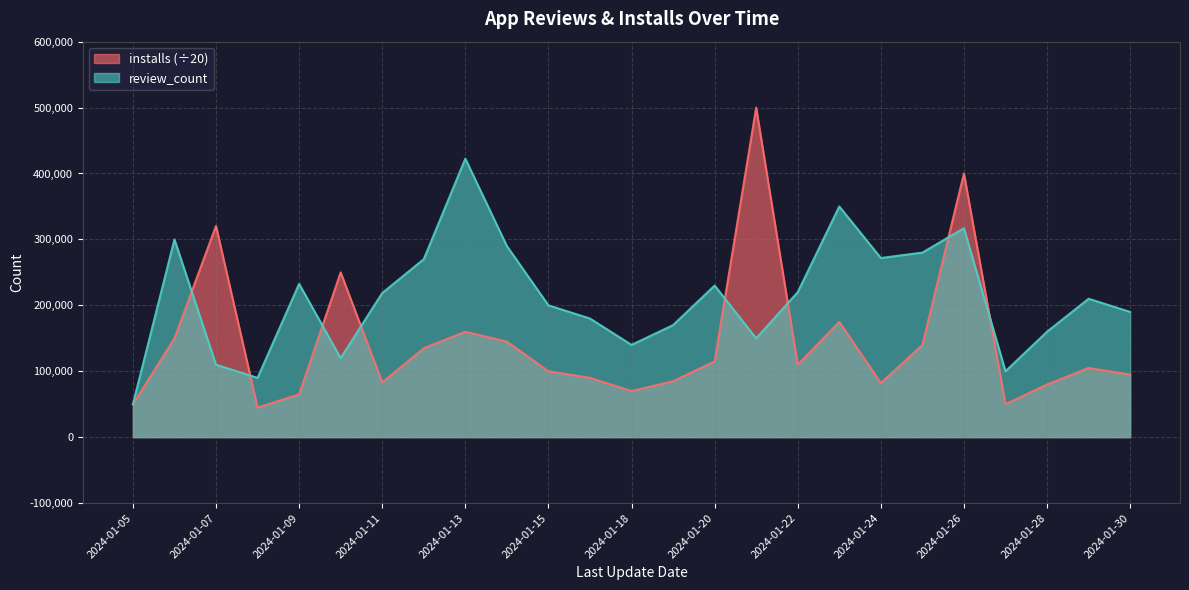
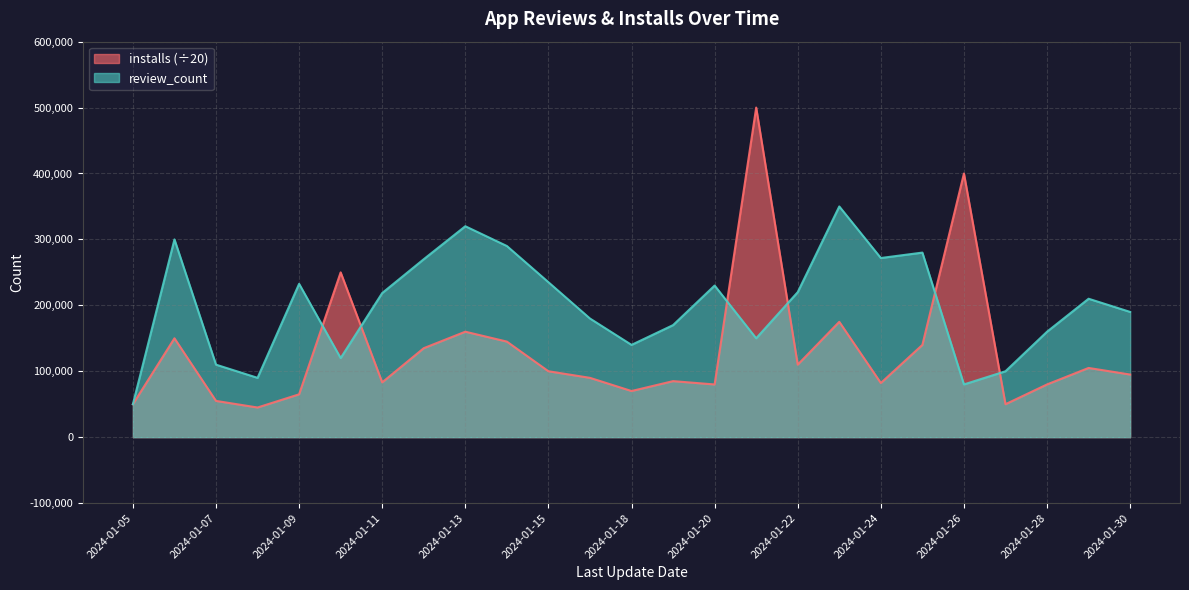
installs (÷20), 2024-01-07: 320,000 -> 60,000
review_count, 2024-01-13: 420,000 -> 320,000
review_count, 2024-01-15: 200,000 -> 240,000
installs (÷20), 2024-01-20: 120,000 -> 80,000
review_count, 2024-01-26: 320,000 -> 80,000
